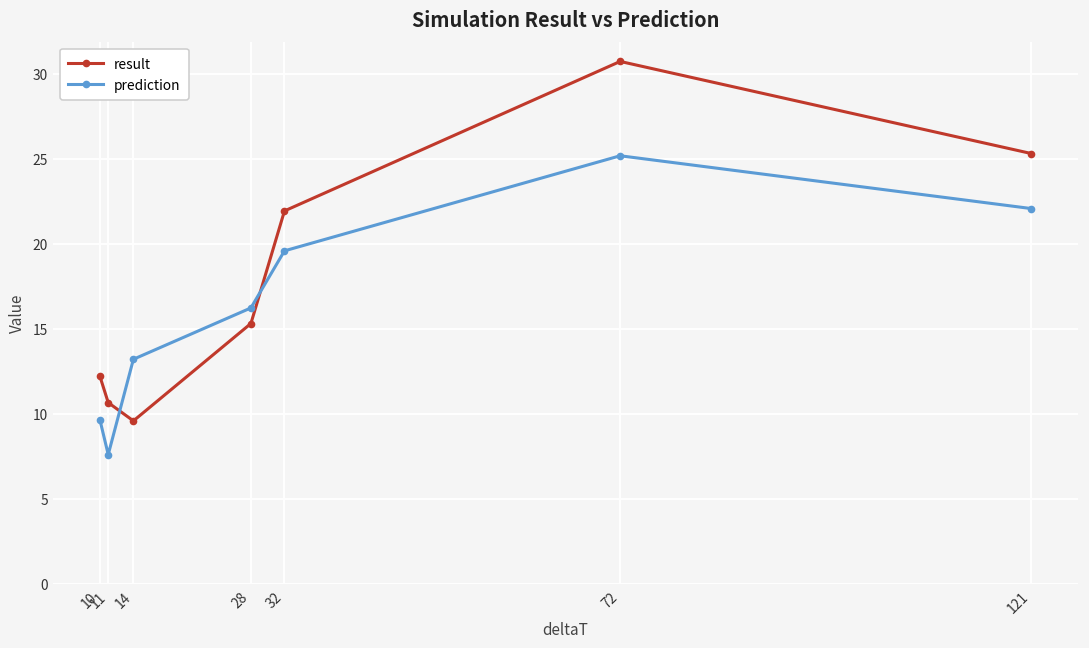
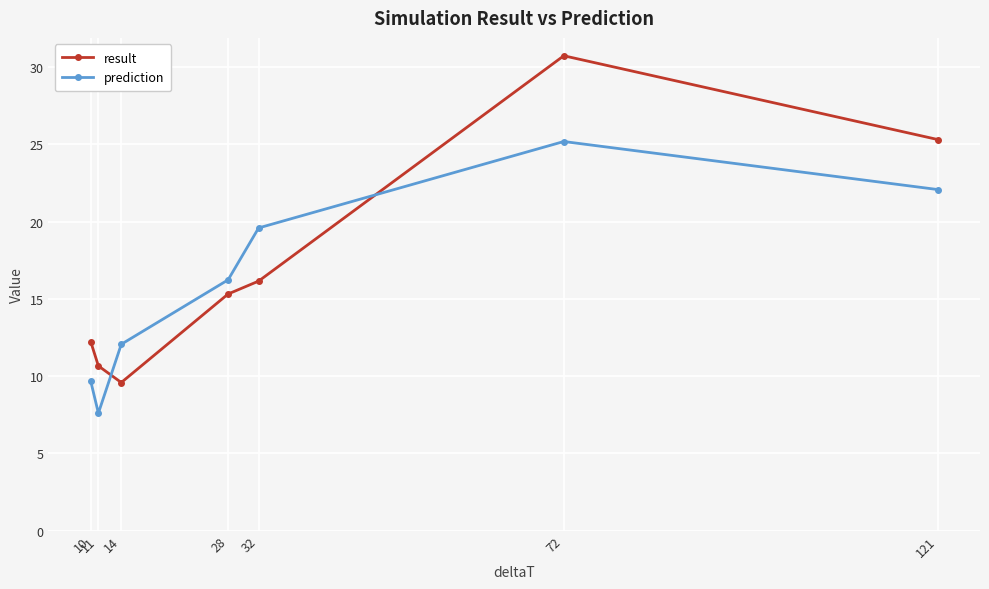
prediction, 14: 13.2 -> 12.1
result, 32: 21.9 -> 16.1
